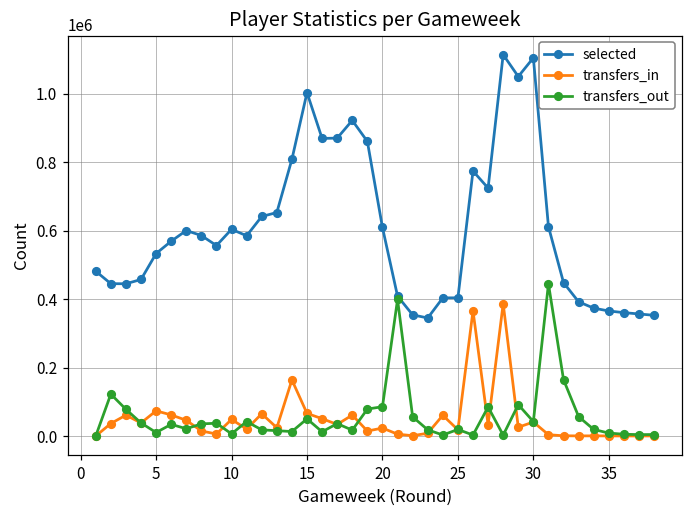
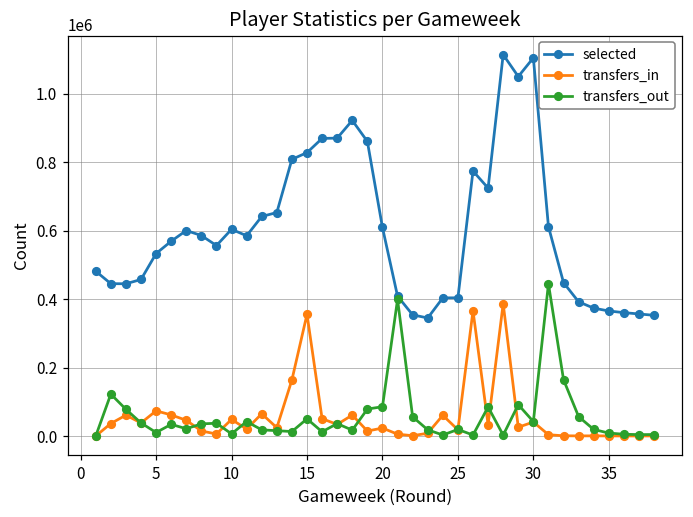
selected, 15: 1000000 -> 830000
transfers_in, 15: 70000 -> 360000
